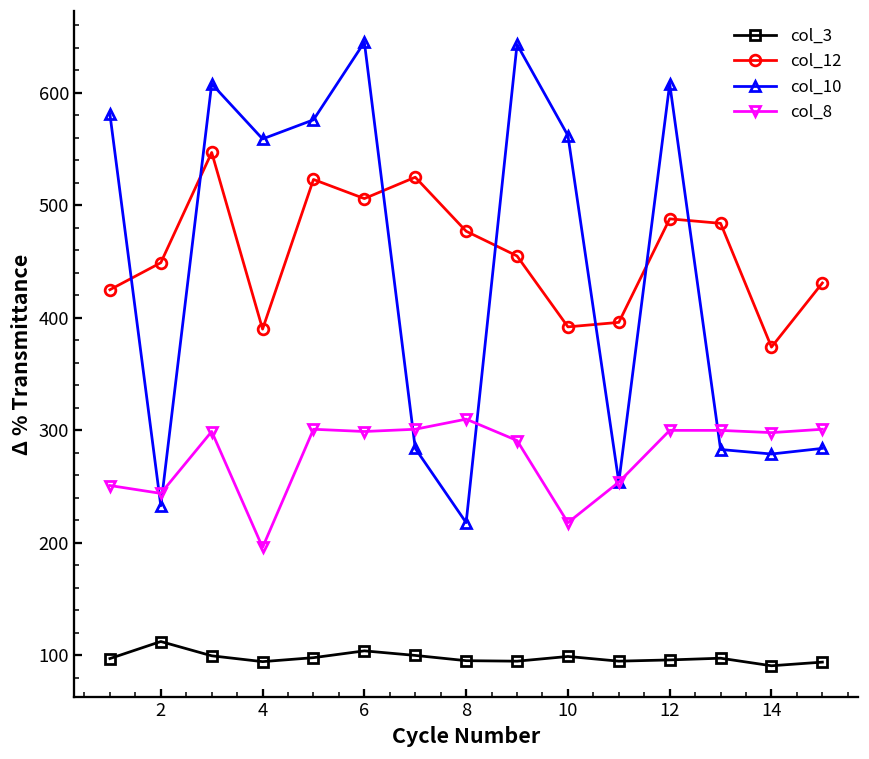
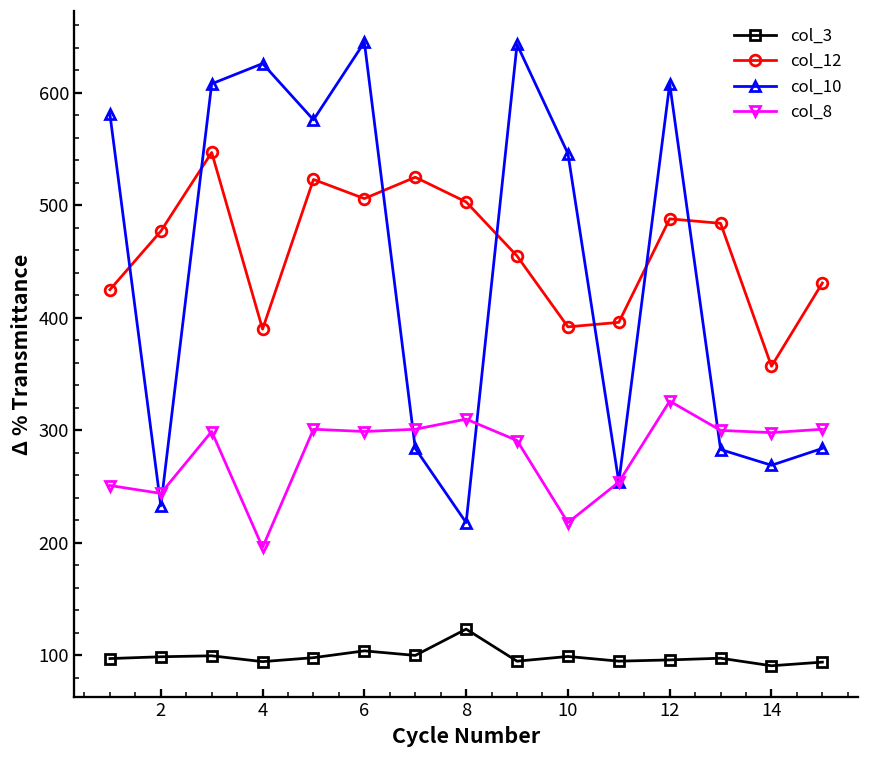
col_3, 2: 112 -> 99
col_12, 2: 449 -> 477
col_10, 4: 559 -> 626
col_3, 8: 95 -> 123
col_12, 8: 477 -> 503
col_10, 10: 562 -> 546
col_8, 12: 300 -> 326
col_12, 14: 374 -> 357
col_10, 14: 279 -> 269
